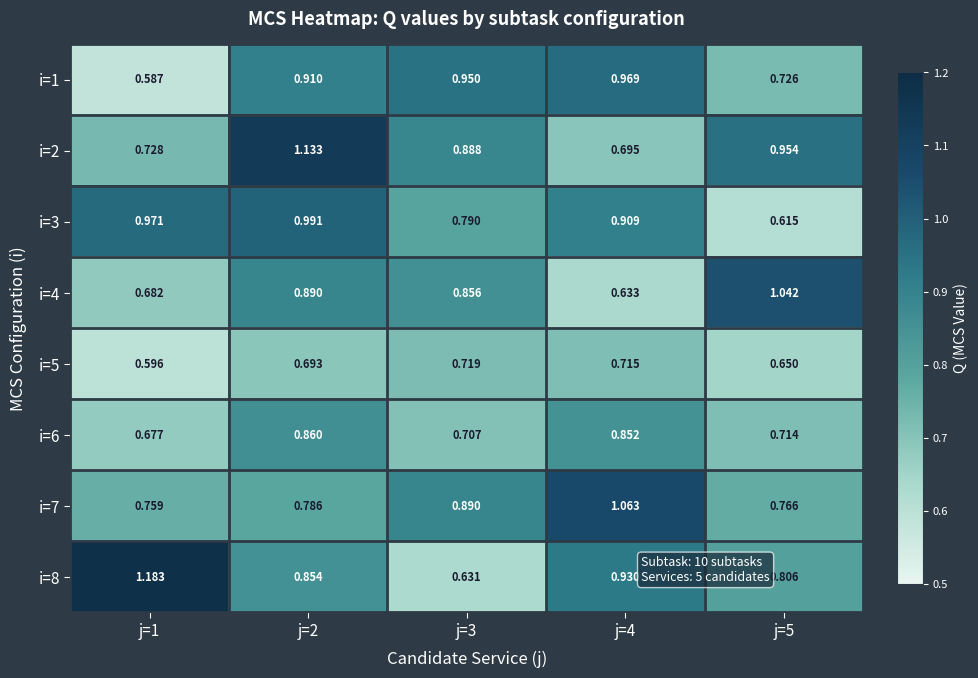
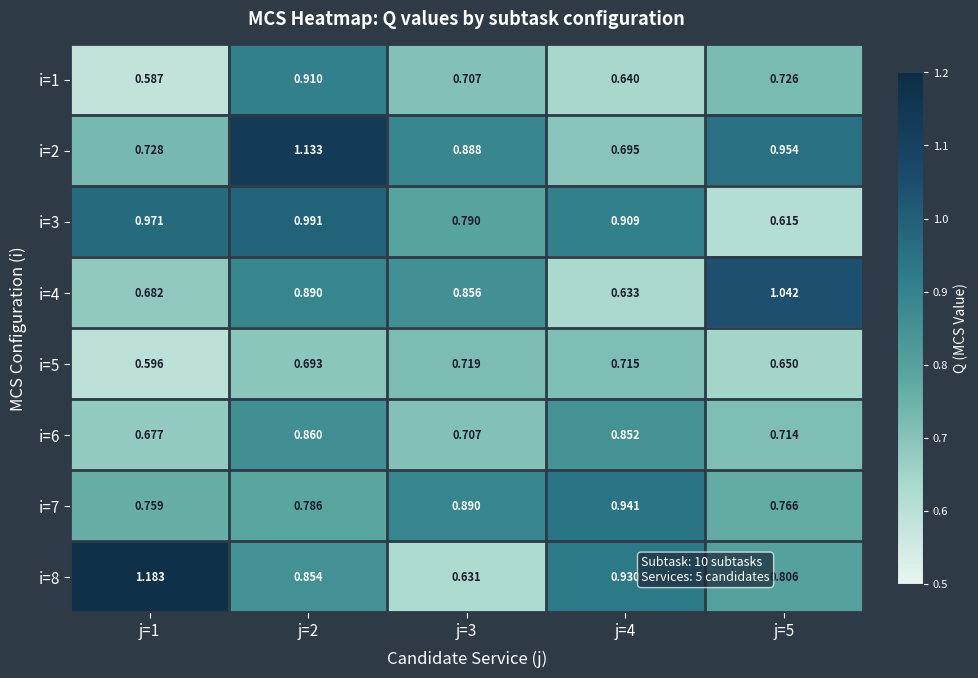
i=1, j=3: 0.950 -> 0.707
i=1, j=4: 0.969 -> 0.640
i=7, j=4: 1.063 -> 0.941
